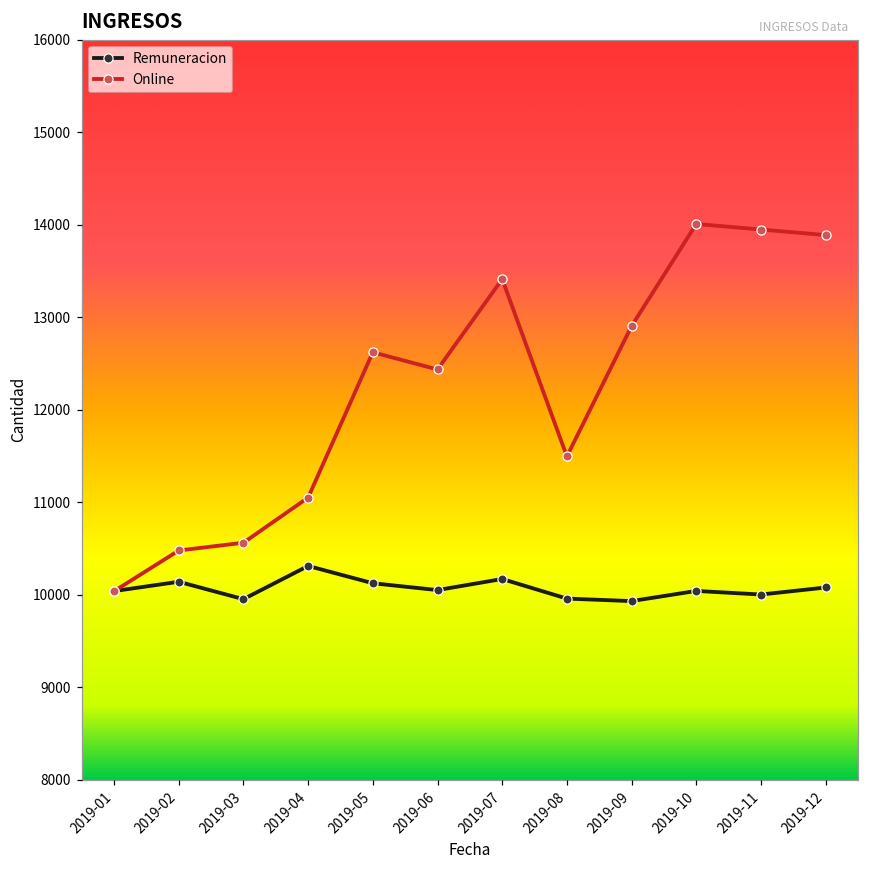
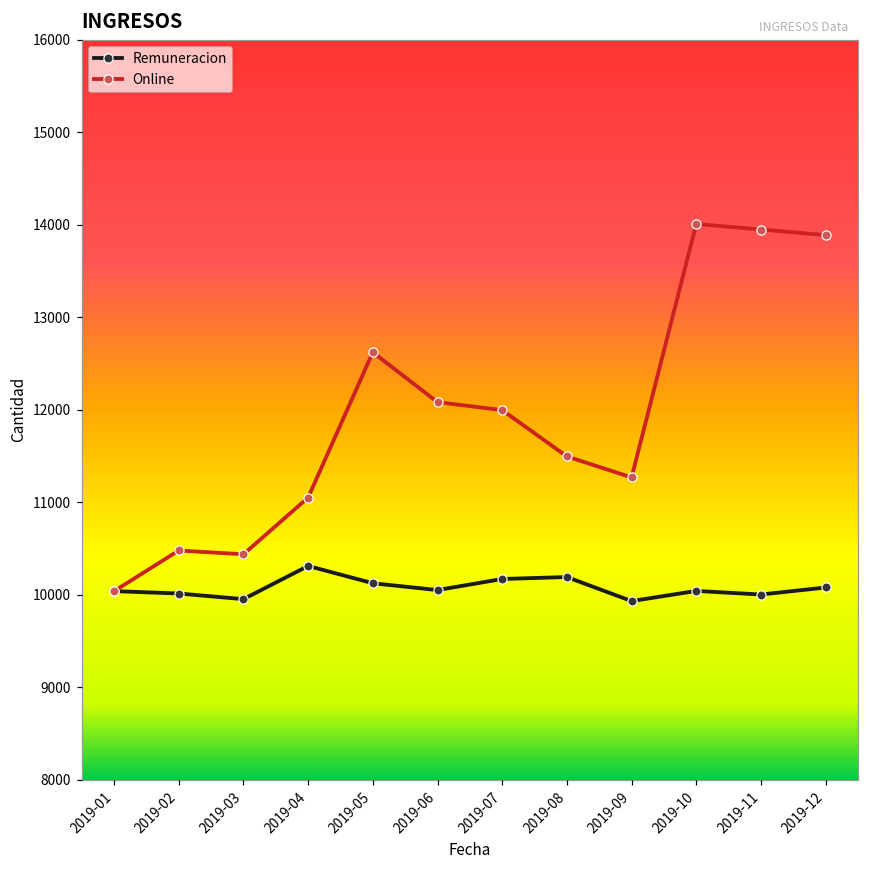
Remuneracion, 2019-02: 10100 -> 10000
Online, 2019-03: 10600 -> 10400
Online, 2019-06: 12400 -> 12100
Online, 2019-07: 13400 -> 12000
Remuneracion, 2019-08: 10000 -> 10200
Online, 2019-09: 12900 -> 11300
